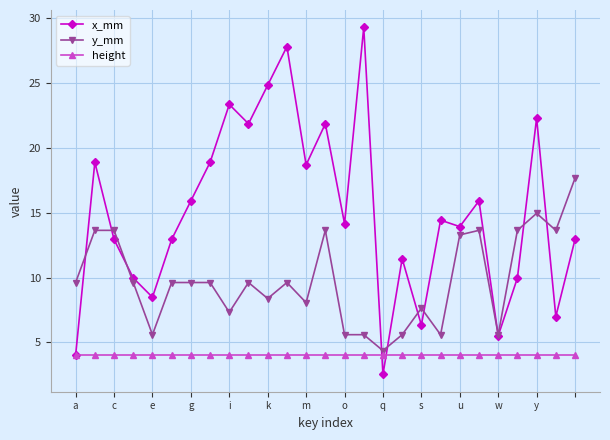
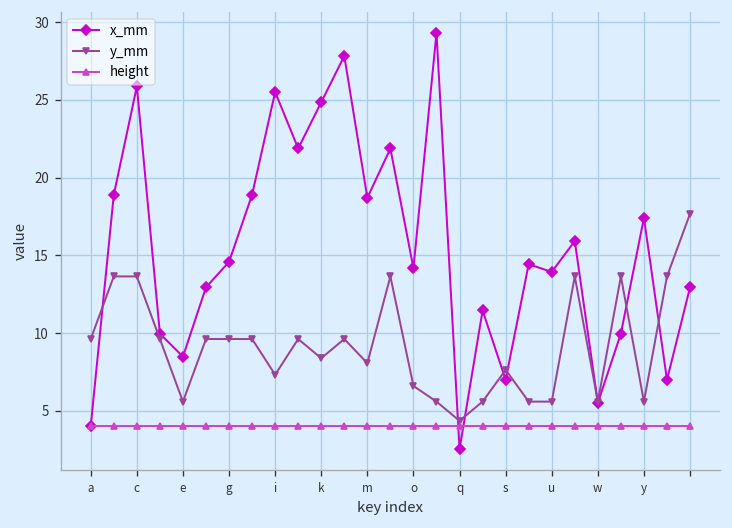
x_mm, c: 13.0 -> 25.9
x_mm, g: 15.9 -> 14.6
x_mm, i: 23.4 -> 25.5
y_mm, o: 5.6 -> 6.6
x_mm, s: 6.3 -> 7.0
y_mm, u: 13.3 -> 5.6
x_mm, y: 22.3 -> 17.4
y_mm, y: 15.0 -> 5.6
